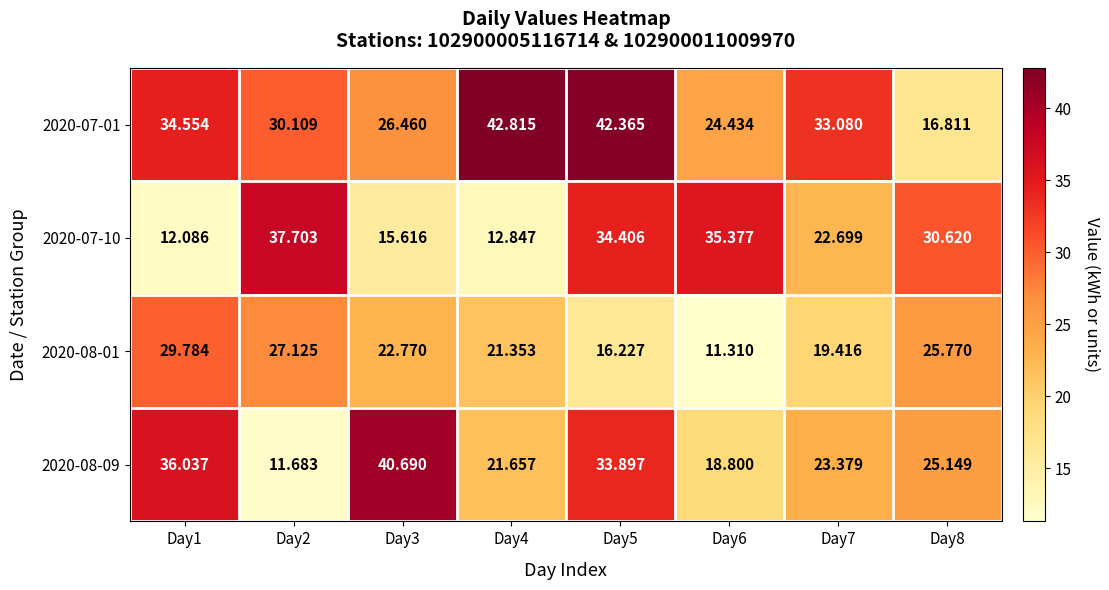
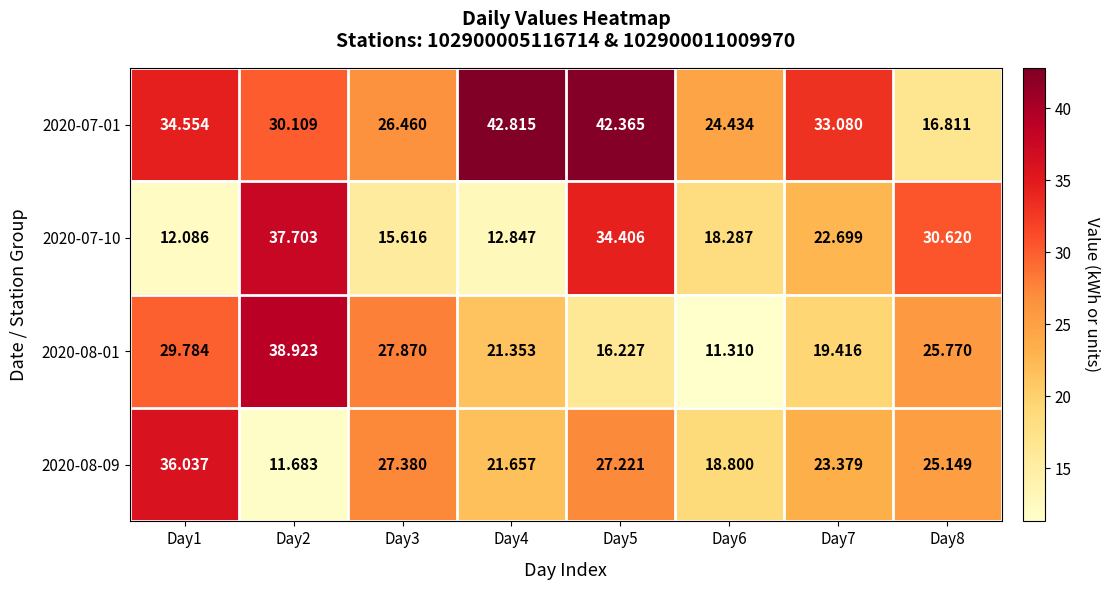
2020-07-10, Day6: 35.377 -> 18.287
2020-08-01, Day2: 27.125 -> 38.923
2020-08-01, Day3: 22.770 -> 27.870
2020-08-09, Day3: 40.690 -> 27.380
2020-08-09, Day5: 33.897 -> 27.221
